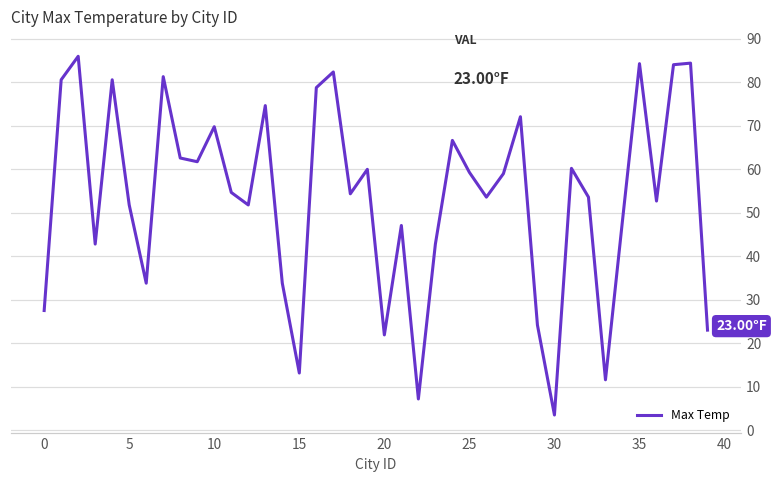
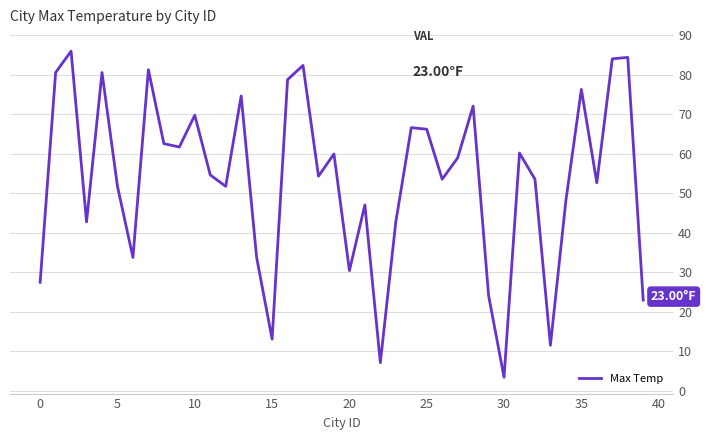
20: 22 -> 30
25: 59 -> 66
35: 84 -> 76
